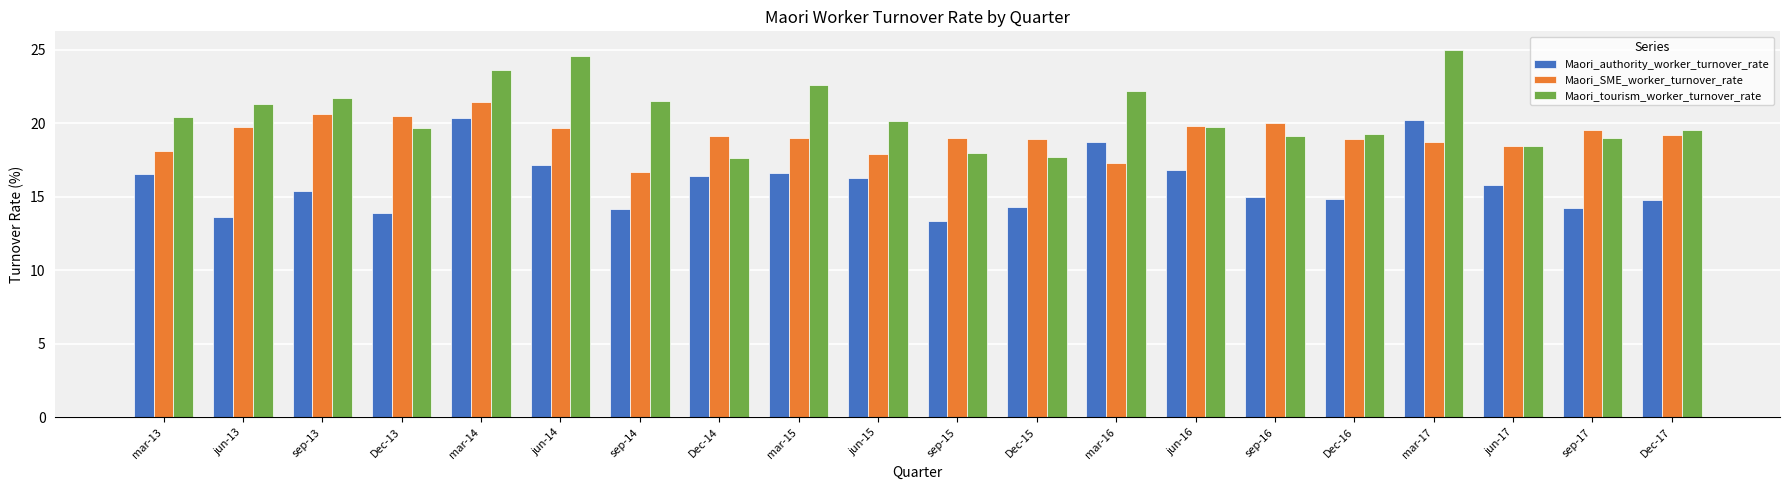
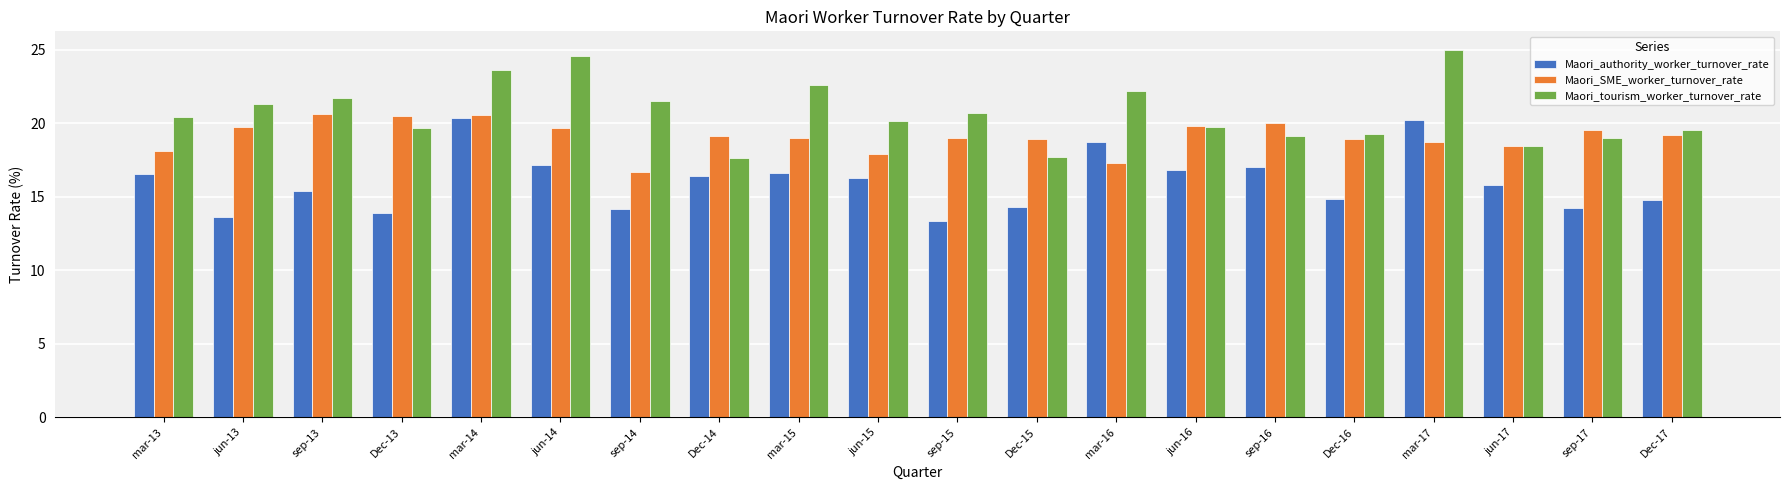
Maori_SME_worker_turnover_rate, mar-14: 21.4 -> 20.6
Maori_tourism_worker_turnover_rate, sep-15: 18.0 -> 20.7
Maori_authority_worker_turnover_rate, sep-16: 15.0 -> 17.0
